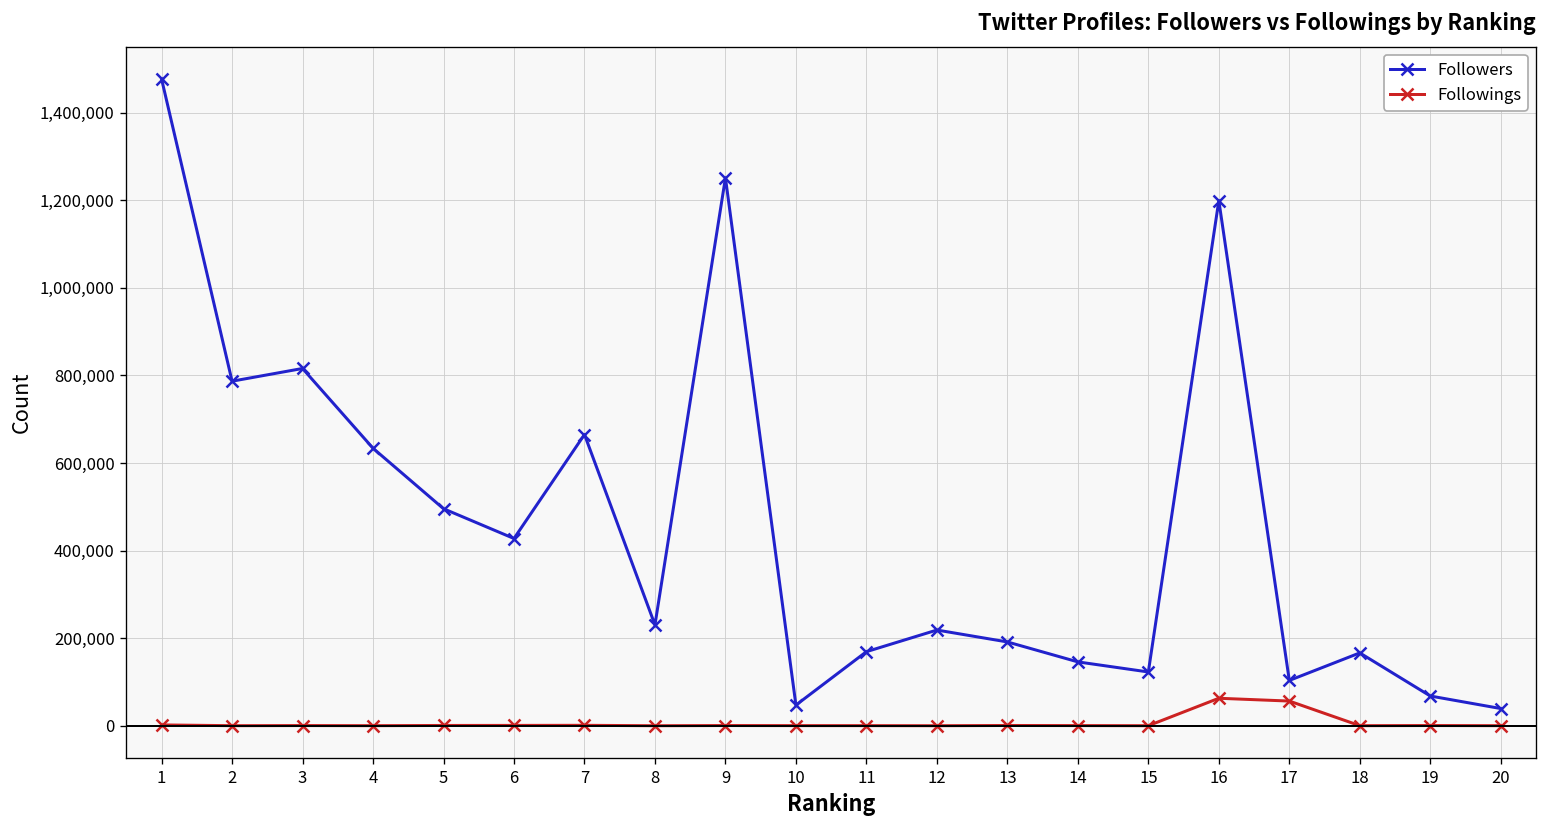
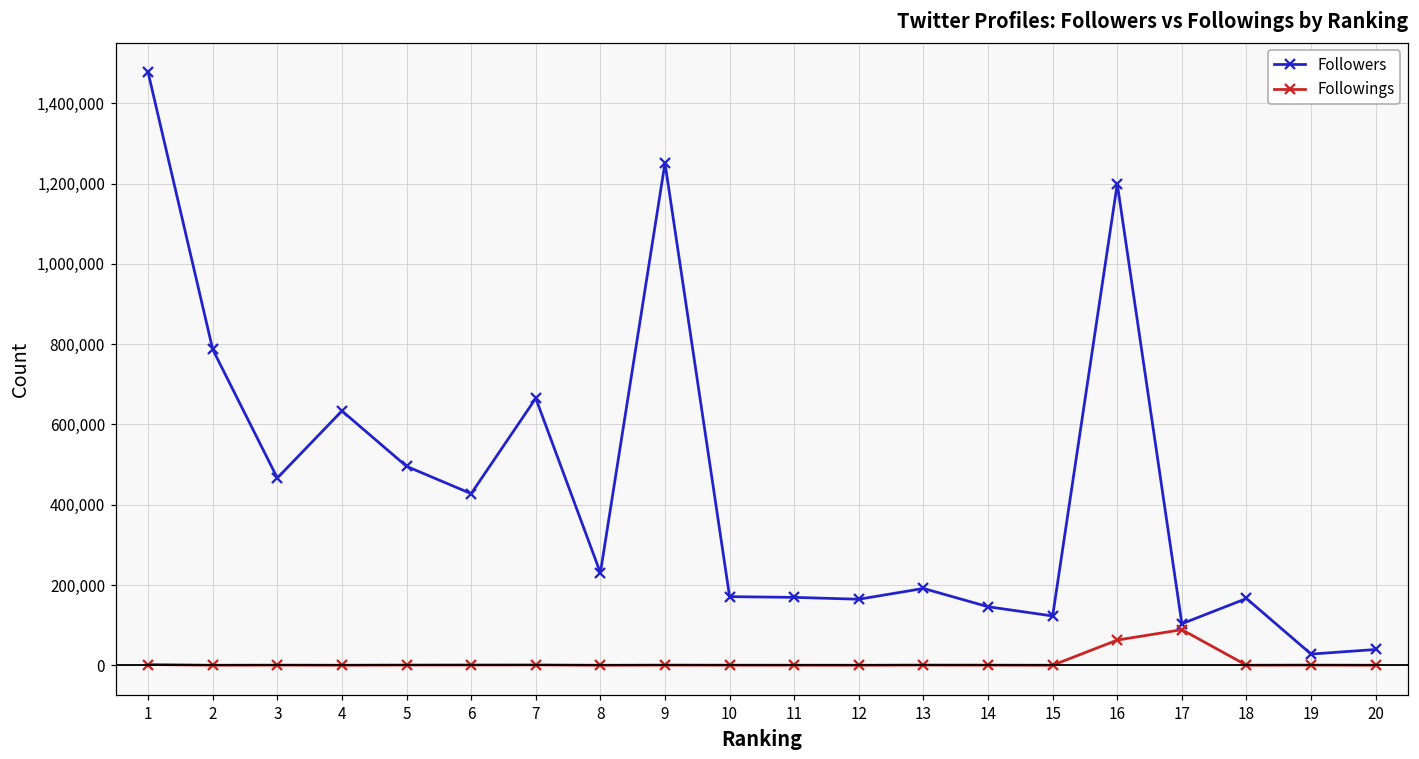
Followers, 3: 820,000 -> 470,000
Followers, 10: 50,000 -> 170,000
Followers, 12: 220,000 -> 160,000
Followings, 17: 60,000 -> 90,000
Followers, 19: 70,000 -> 30,000
